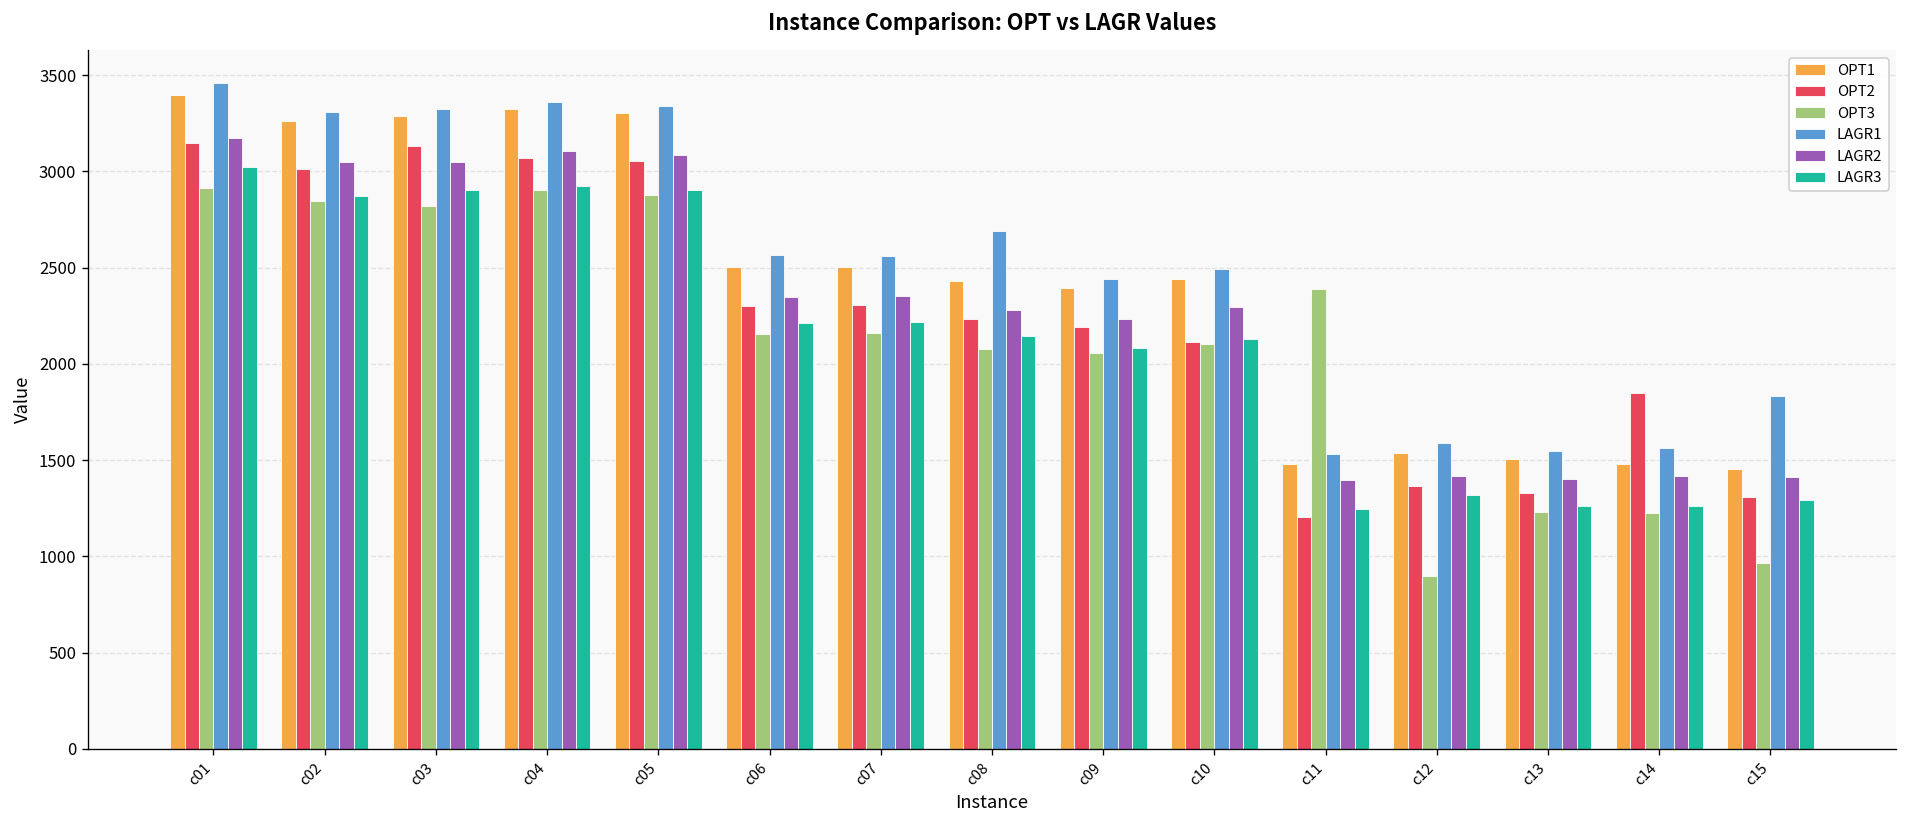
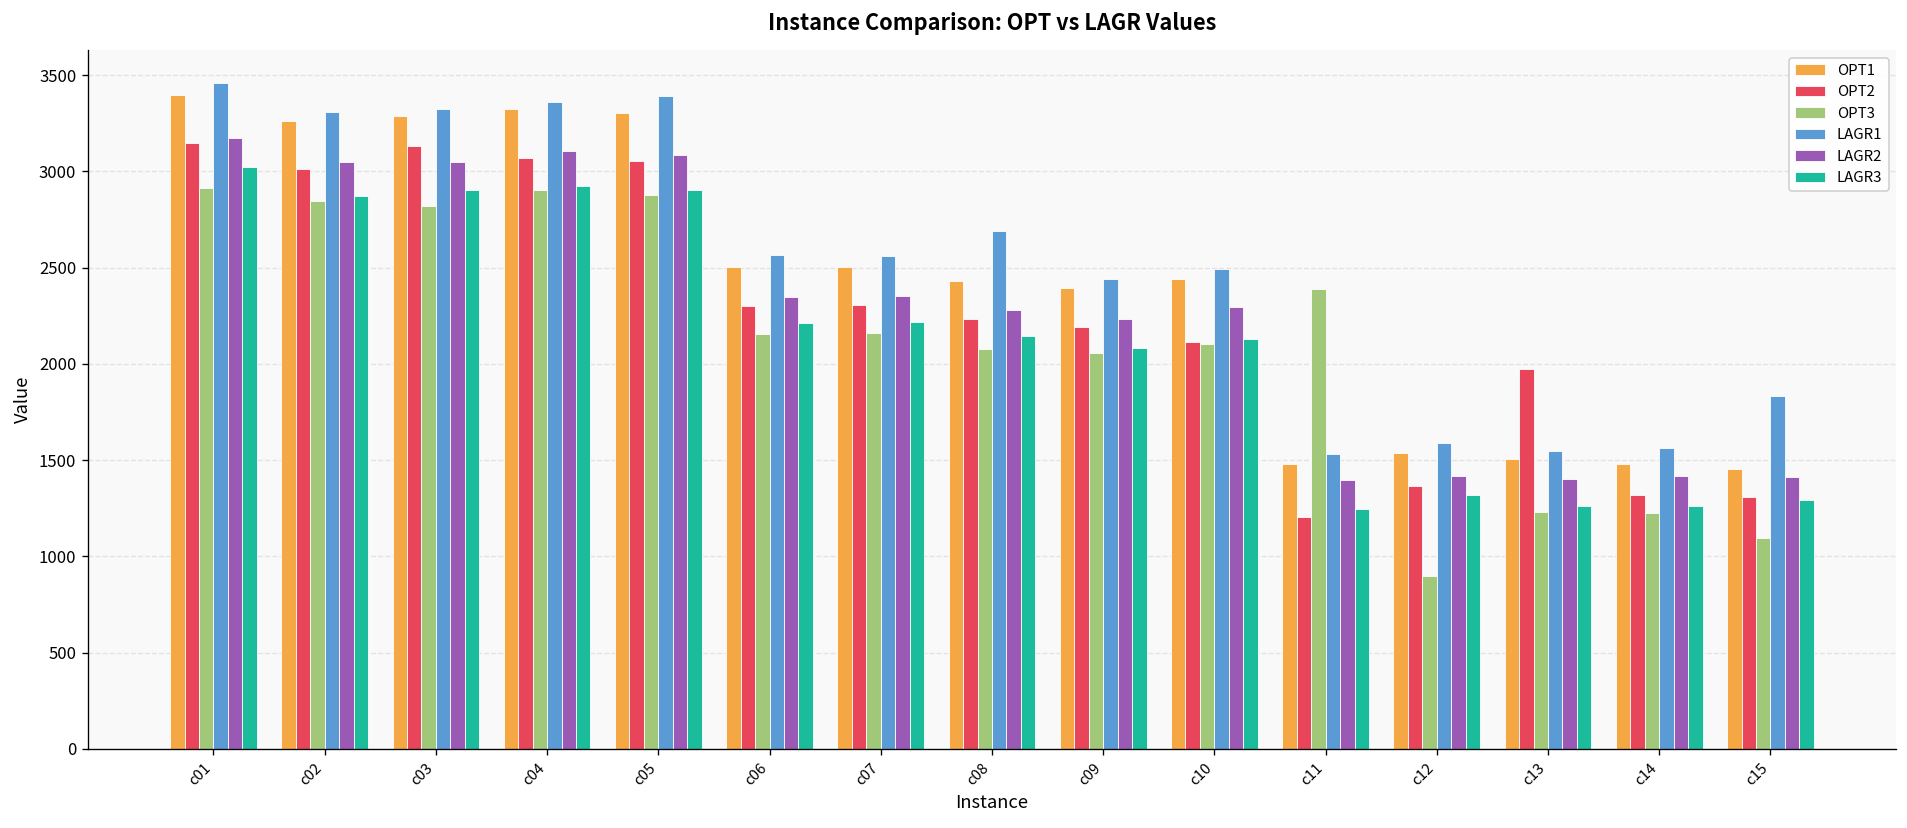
LAGR1, c05: 3340 -> 3390
OPT2, c13: 1330 -> 1980
OPT2, c14: 1850 -> 1320
OPT3, c15: 970 -> 1090
